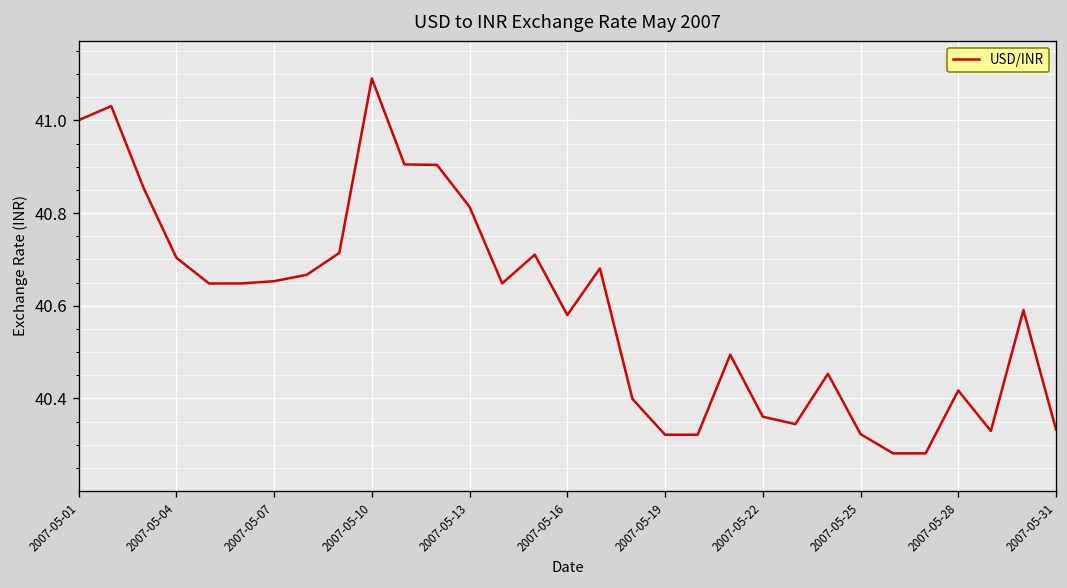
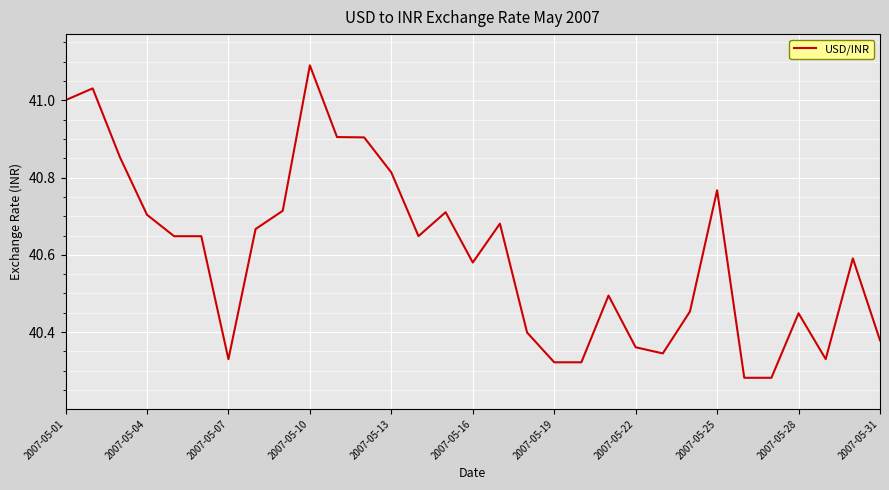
2007-05-07: 40.65 -> 40.33
2007-05-25: 40.32 -> 40.77
2007-05-28: 40.42 -> 40.45
2007-05-31: 40.33 -> 40.38
